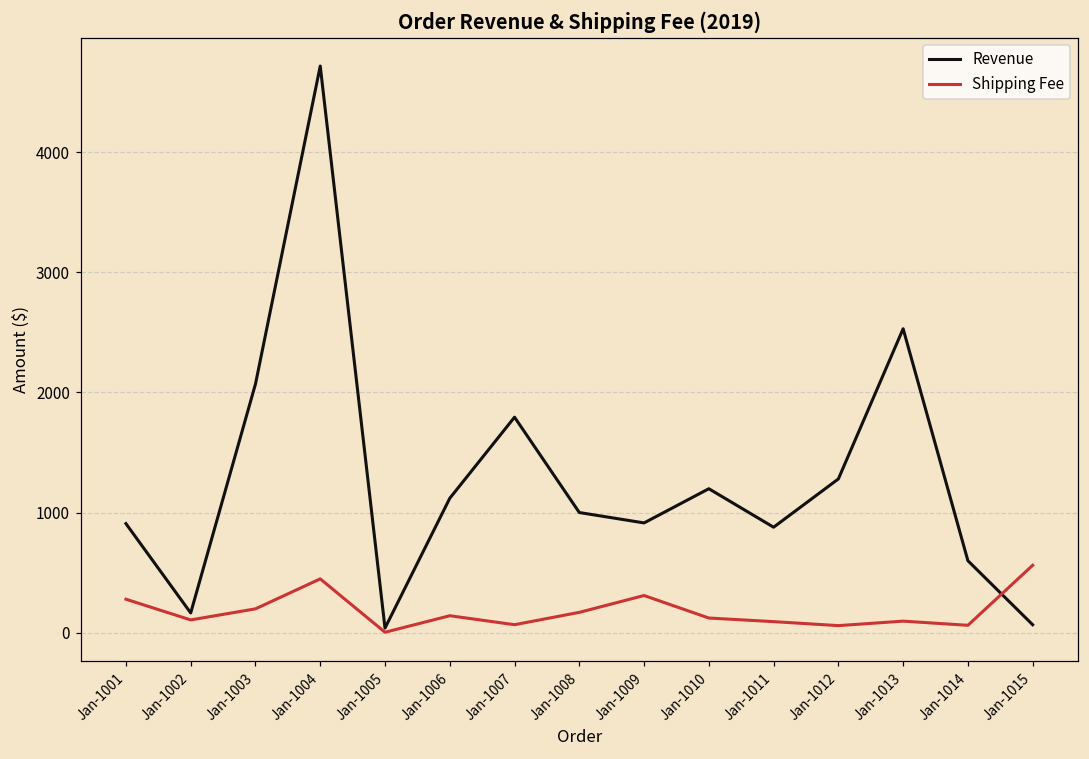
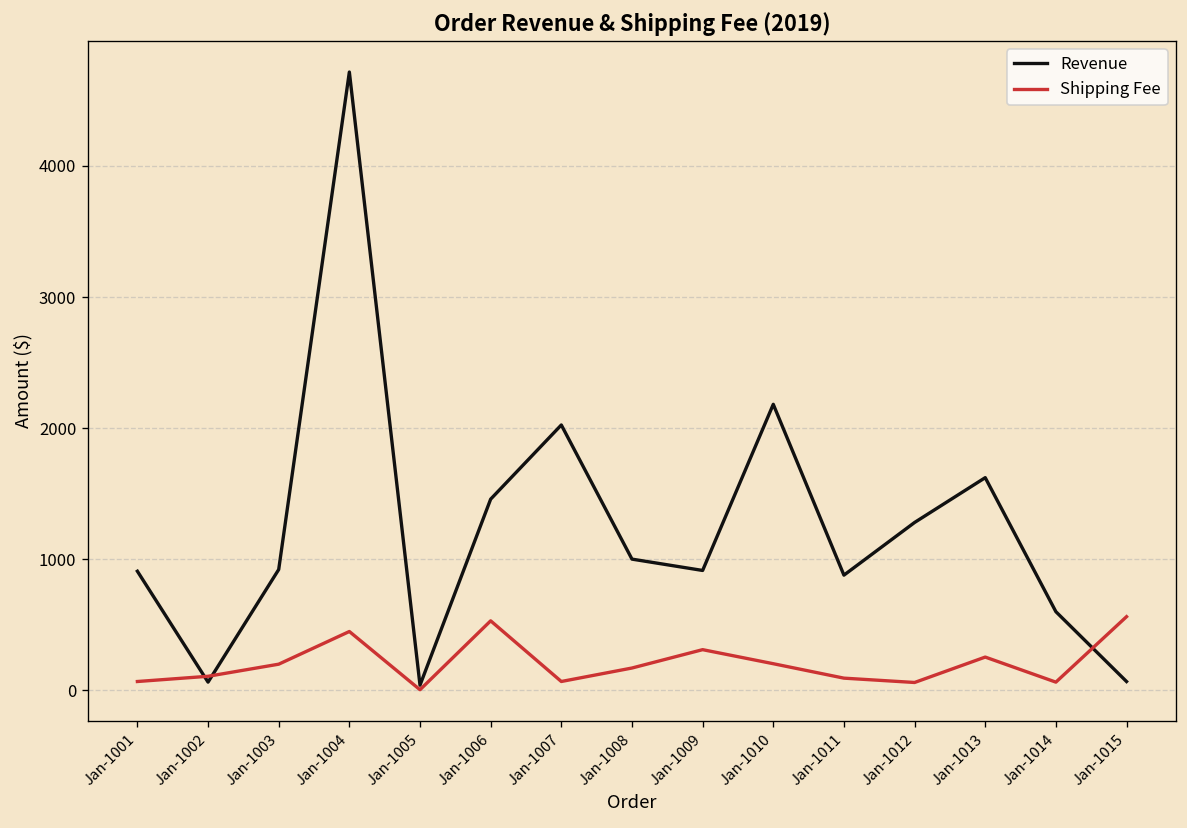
Shipping Fee, Jan-1001: 280 -> 70
Revenue, Jan-1002: 160 -> 60
Revenue, Jan-1003: 2070 -> 920
Revenue, Jan-1006: 1120 -> 1460
Shipping Fee, Jan-1006: 140 -> 530
Revenue, Jan-1007: 1790 -> 2020
Revenue, Jan-1010: 1200 -> 2180
Shipping Fee, Jan-1010: 120 -> 200
Revenue, Jan-1013: 2530 -> 1620
Shipping Fee, Jan-1013: 100 -> 250
